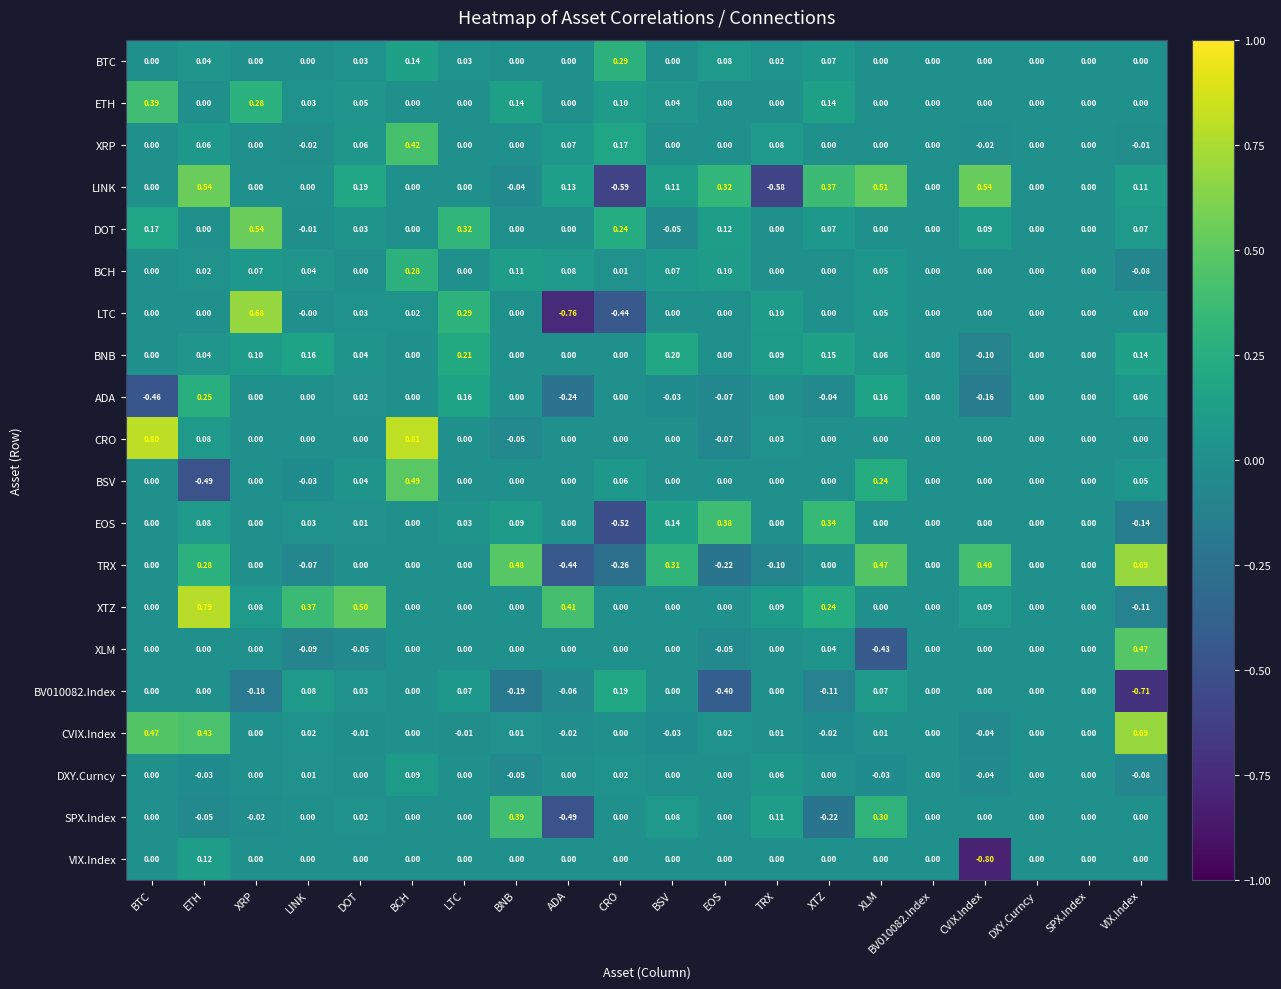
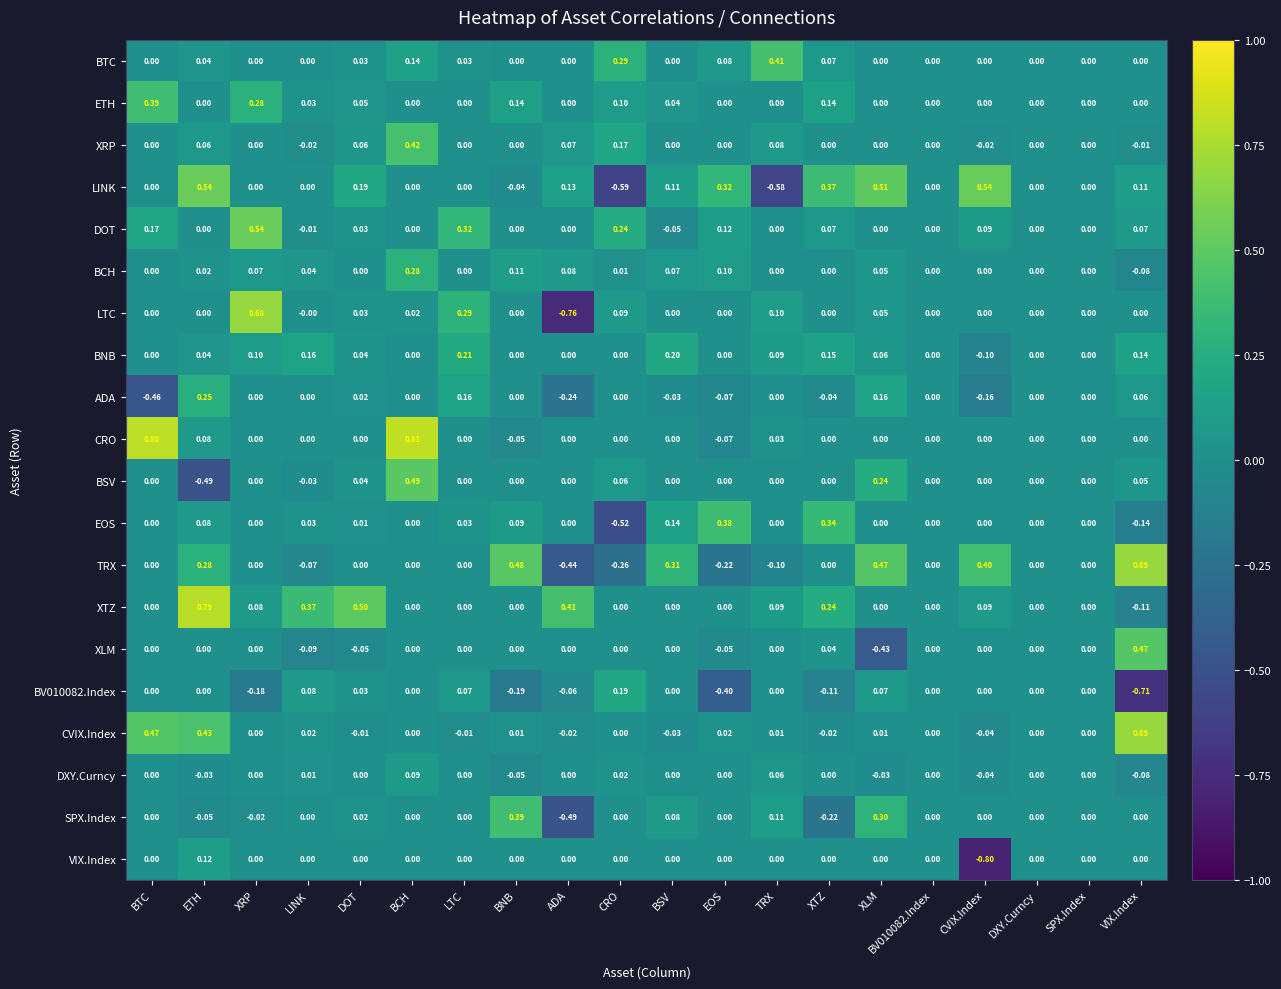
BTC, TRX: 0.02 -> 0.41
LTC, CRO: -0.44 -> 0.09
